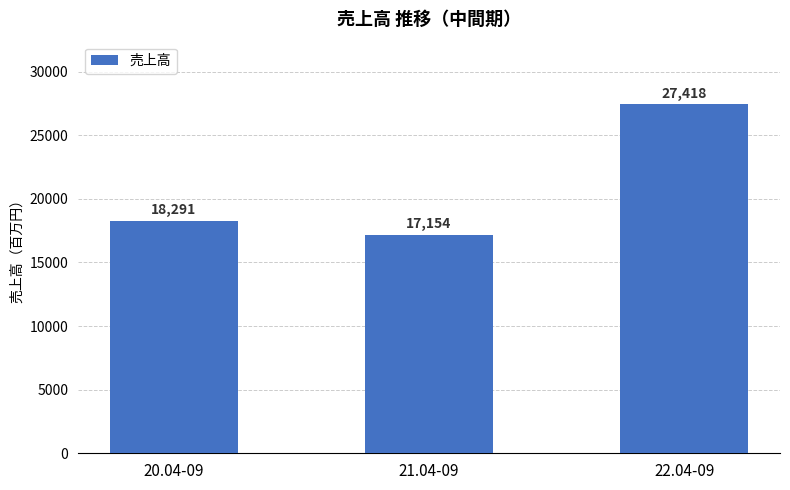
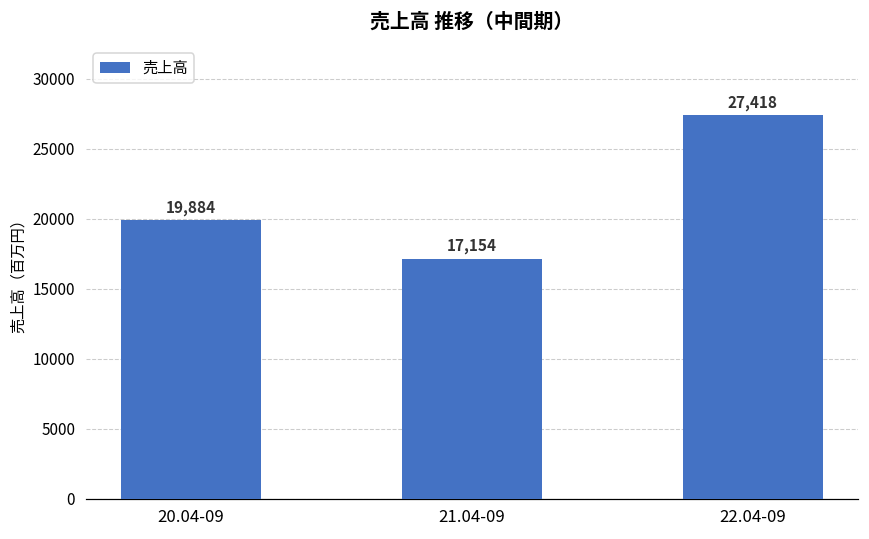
20.04-09: 18,291 -> 19,884
